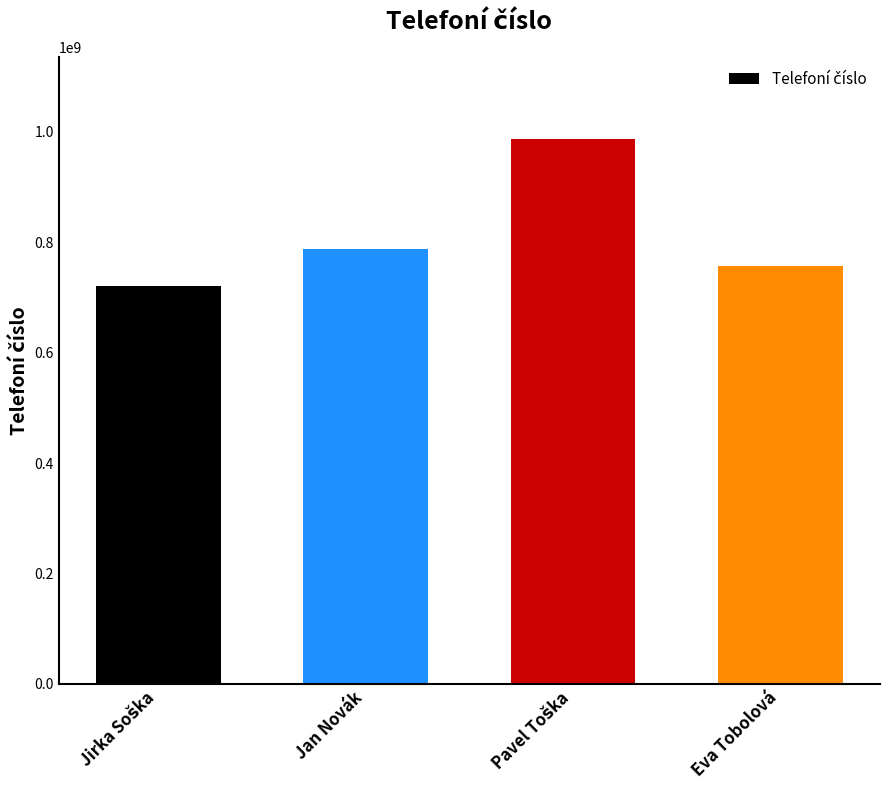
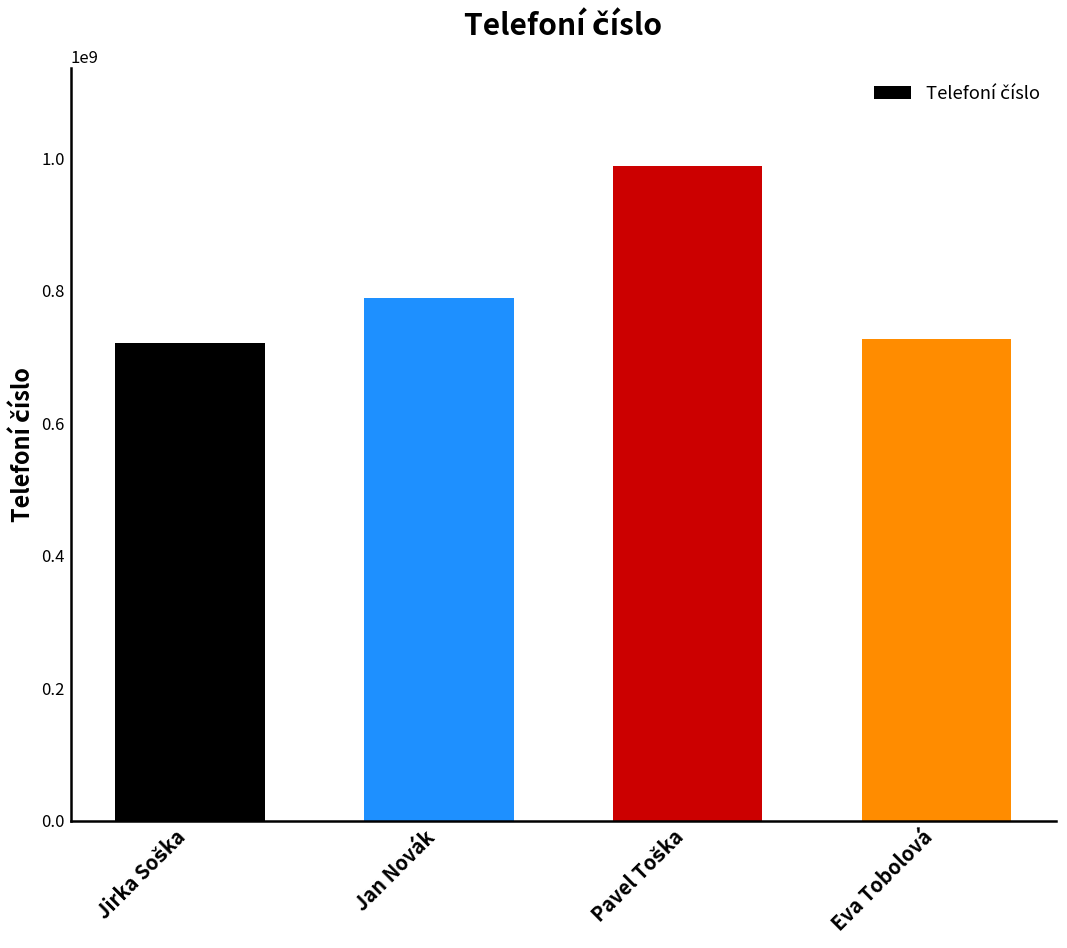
Eva Tobolová: 760000000 -> 730000000
